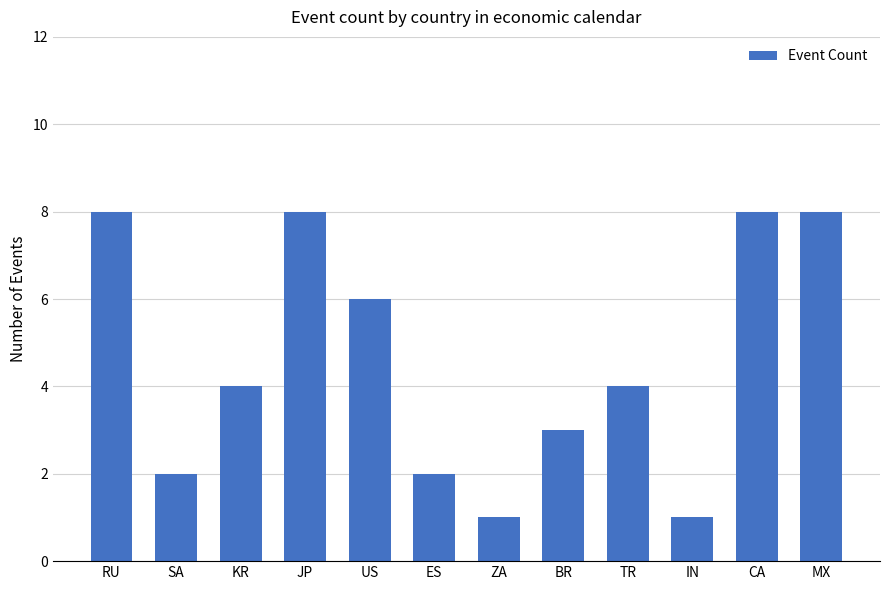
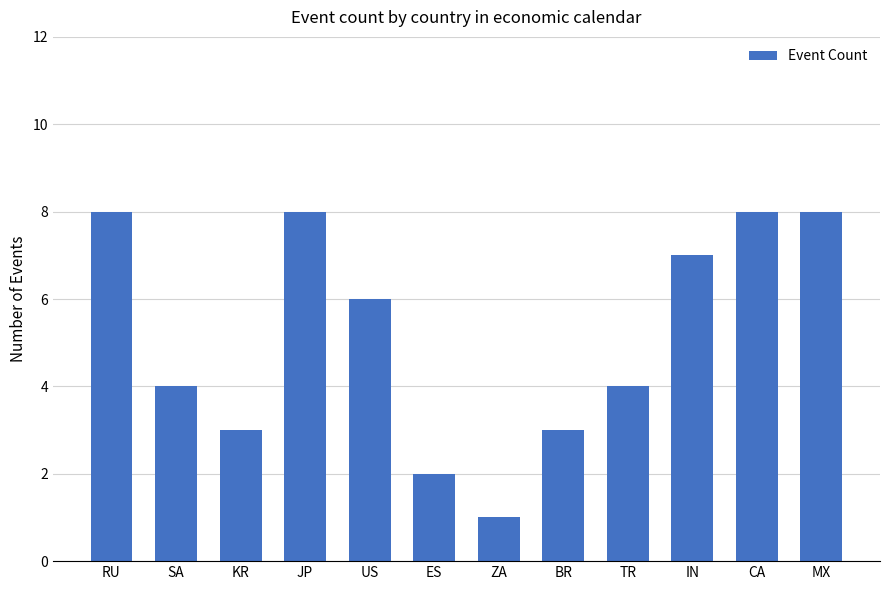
SA: 2 -> 4
KR: 4 -> 3
IN: 1 -> 7
